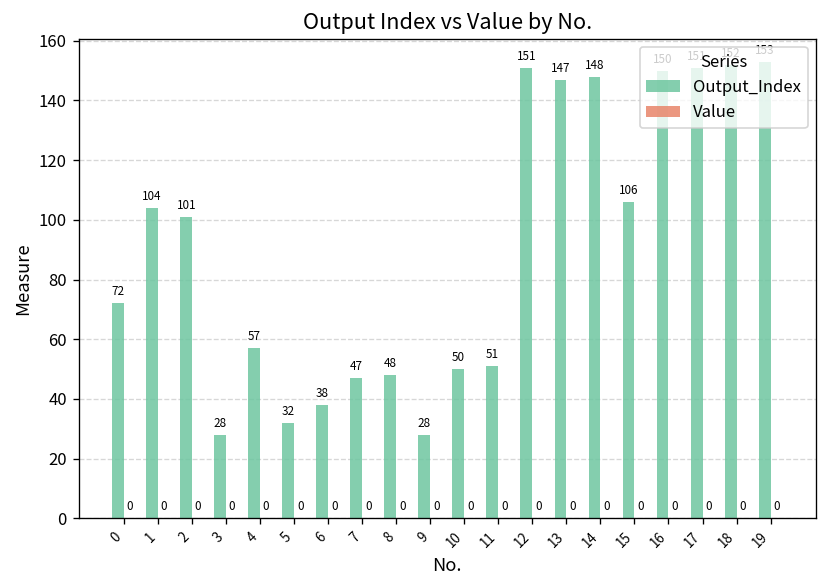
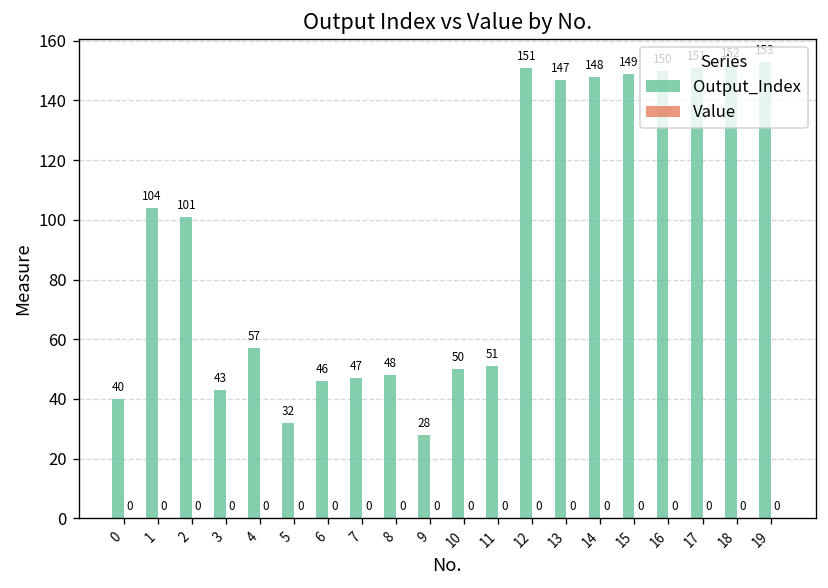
Output_Index, 0: 72 -> 40
Output_Index, 3: 28 -> 43
Output_Index, 6: 38 -> 46
Output_Index, 15: 106 -> 149
